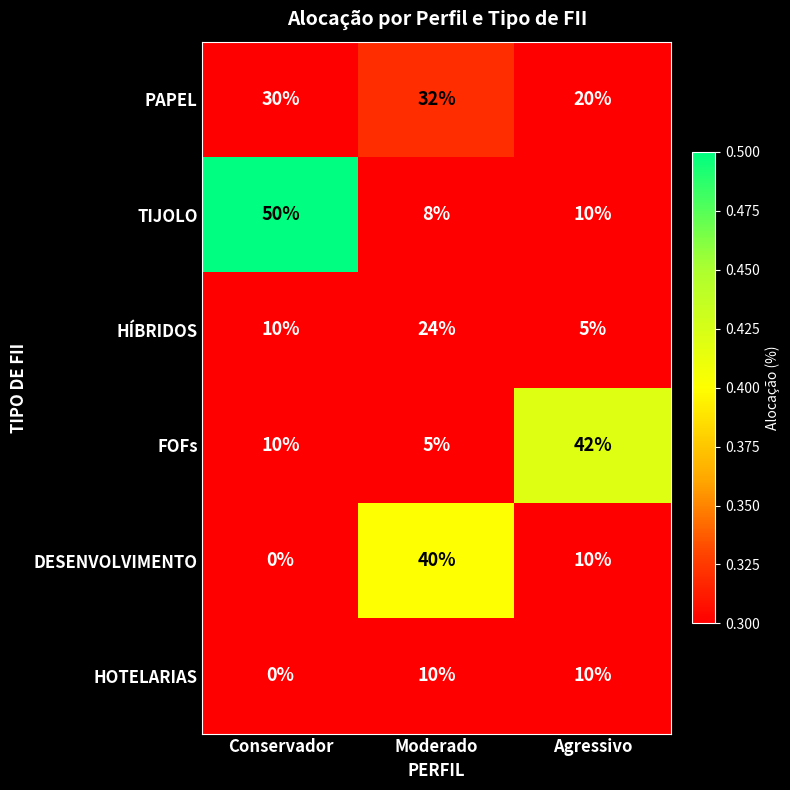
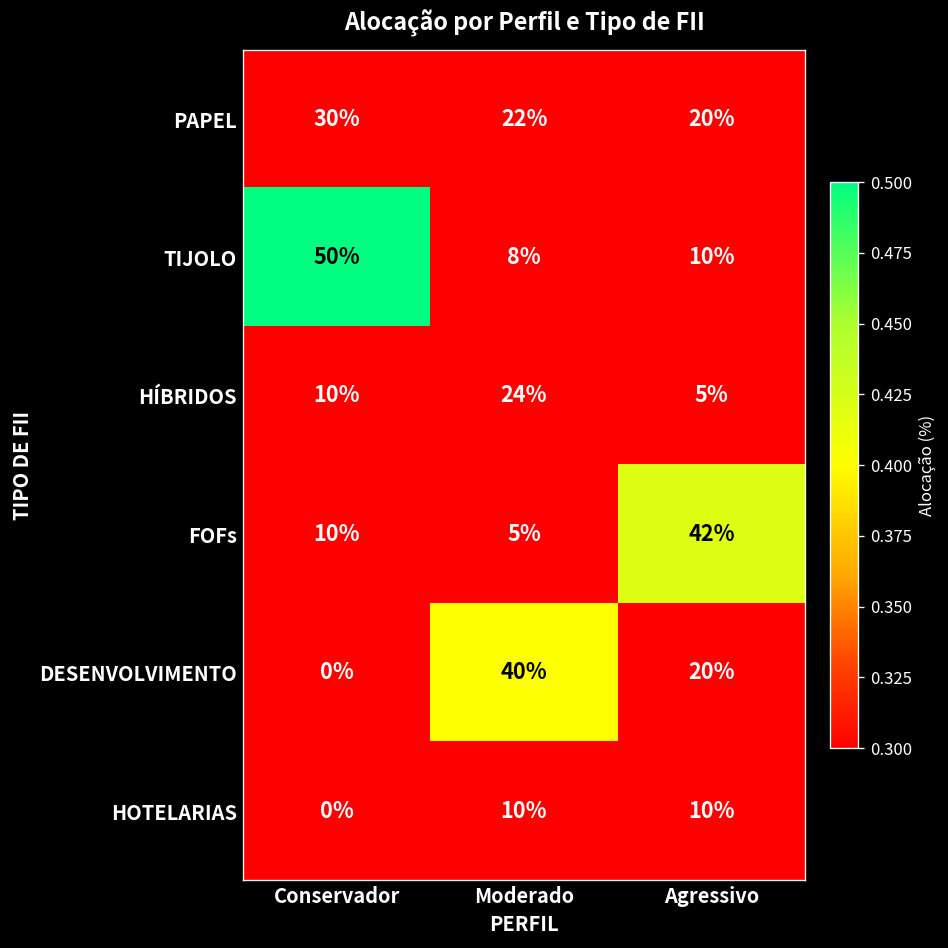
PAPEL, Moderado: 32% -> 22%
DESENVOLVIMENTO, Agressivo: 10% -> 20%
